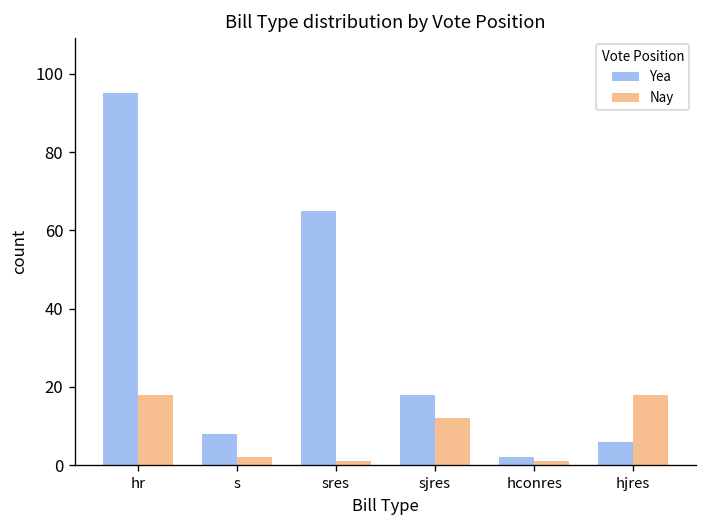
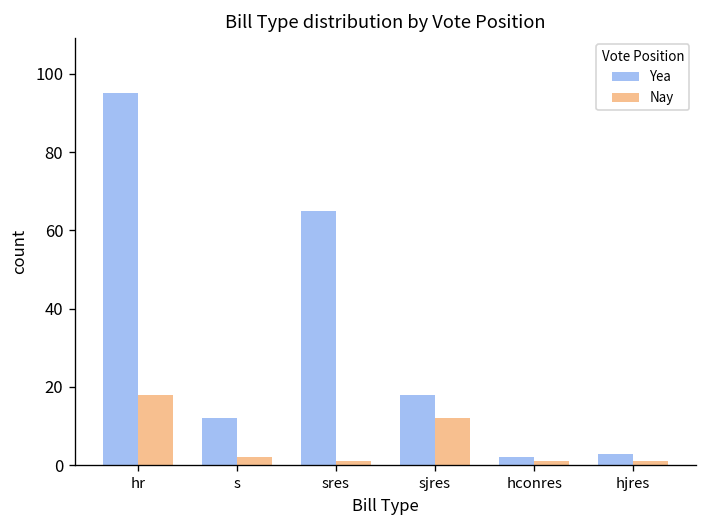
Yea, s: 8 -> 12
Yea, hjres: 6 -> 3
Nay, hjres: 18 -> 1
